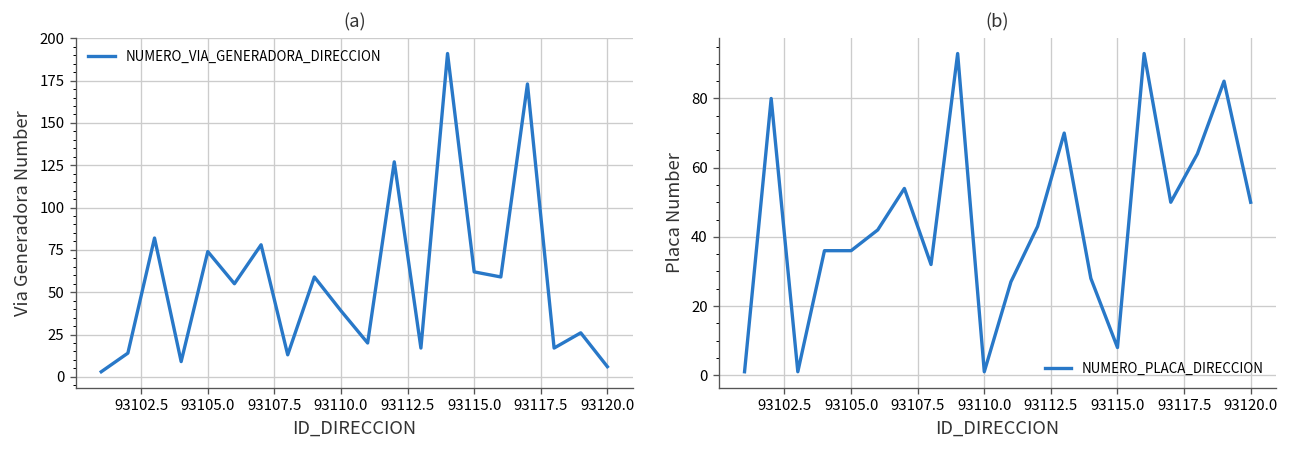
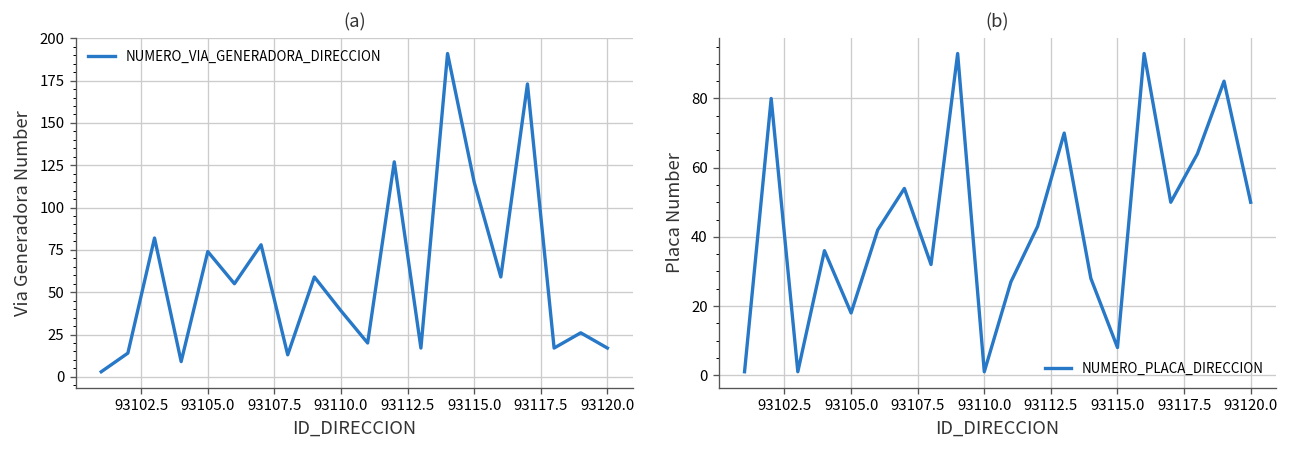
(a), 93115.0: 62 -> 115
(a), 93120.0: 6 -> 17
(b), 93105.0: 36 -> 18
